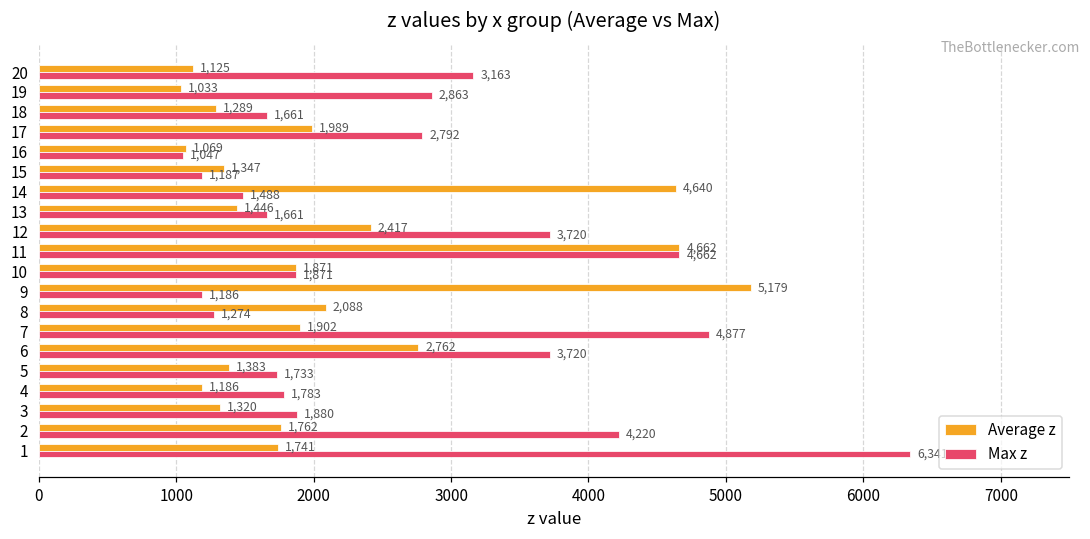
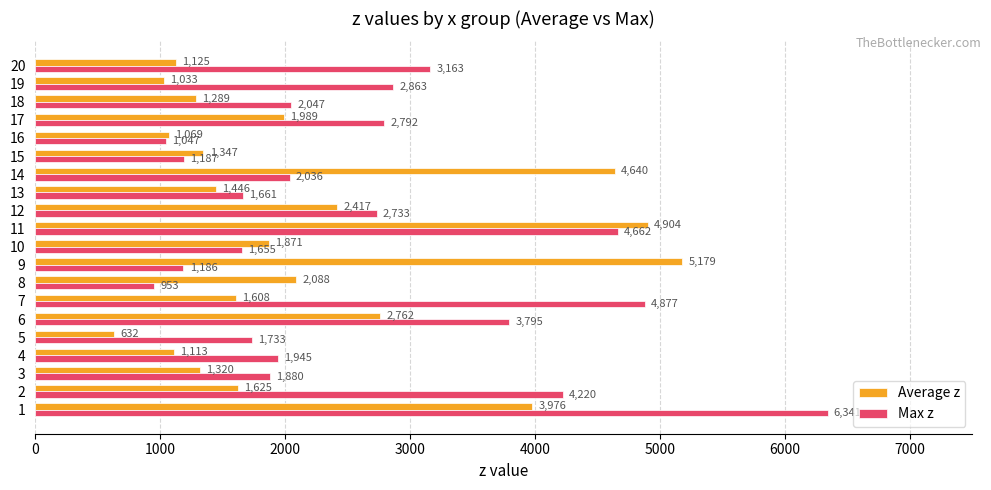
Max z, 18: 1,661 -> 2,047
Max z, 14: 1,488 -> 2,036
Max z, 12: 3,720 -> 2,733
Average z, 11: 4,662 -> 4,904
Max z, 10: 1,871 -> 1,655
Max z, 8: 1,274 -> 953
Average z, 7: 1,902 -> 1,608
Max z, 6: 3,720 -> 3,795
Average z, 5: 1,383 -> 632
Average z, 4: 1,186 -> 1,113
Max z, 4: 1,783 -> 1,945
Average z, 2: 1,762 -> 1,625
Average z, 1: 1,741 -> 3,976
